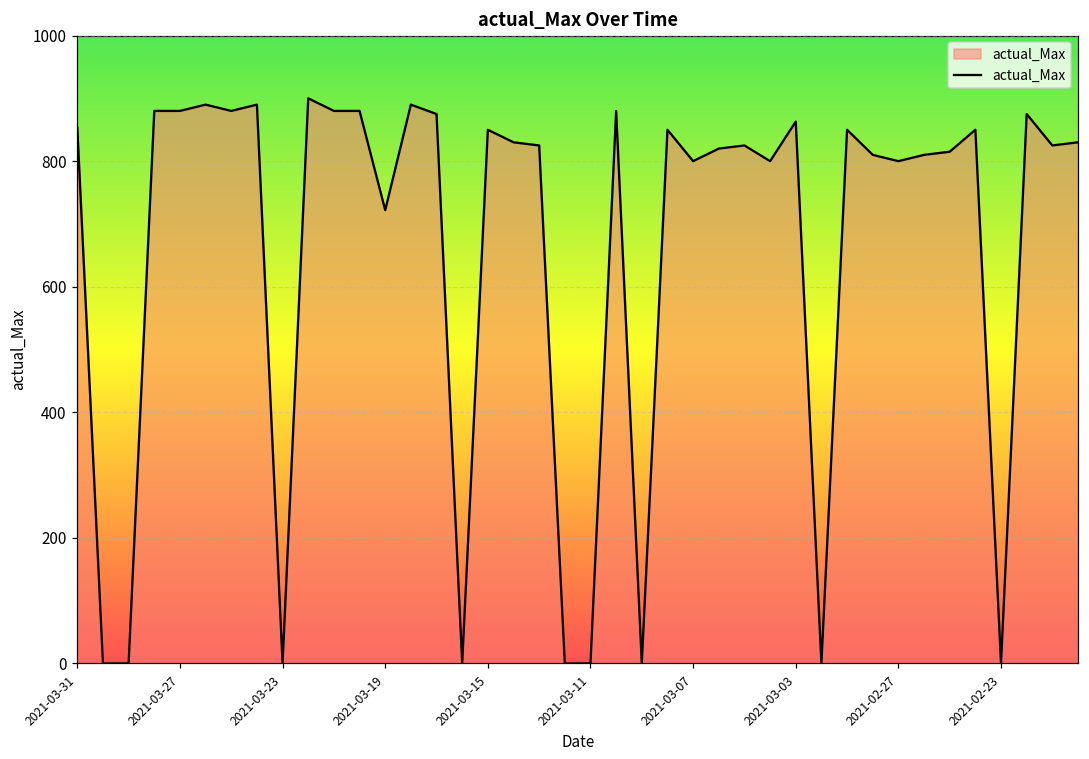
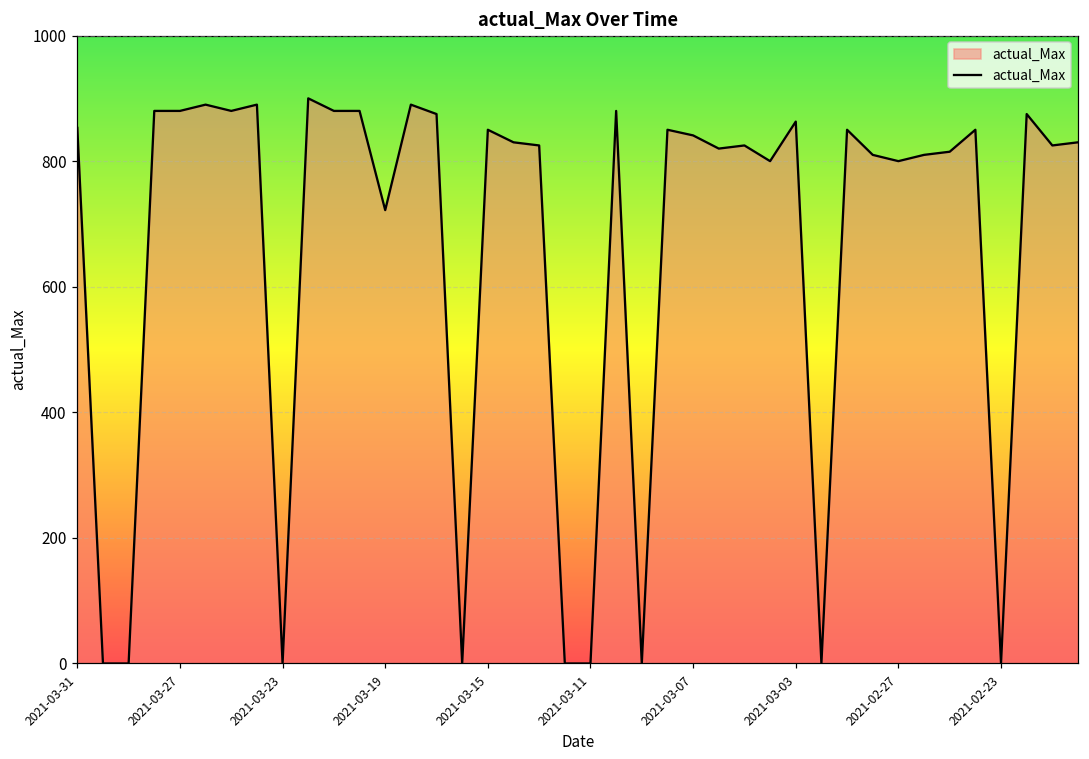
2021-03-07: 800 -> 840
